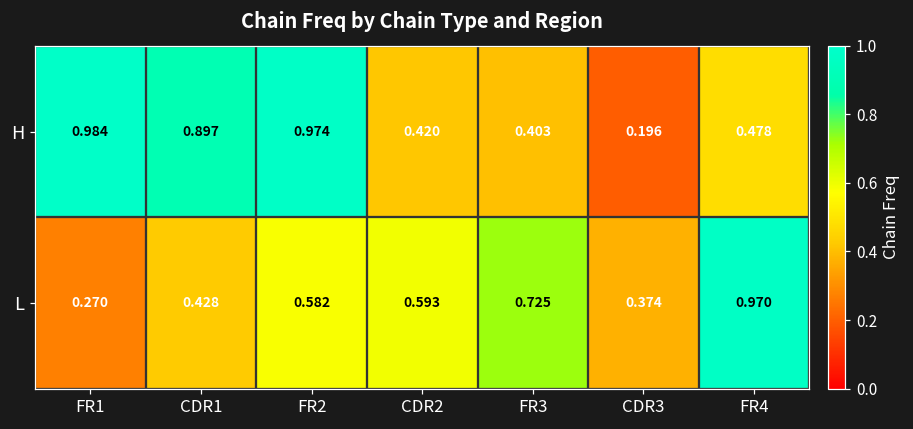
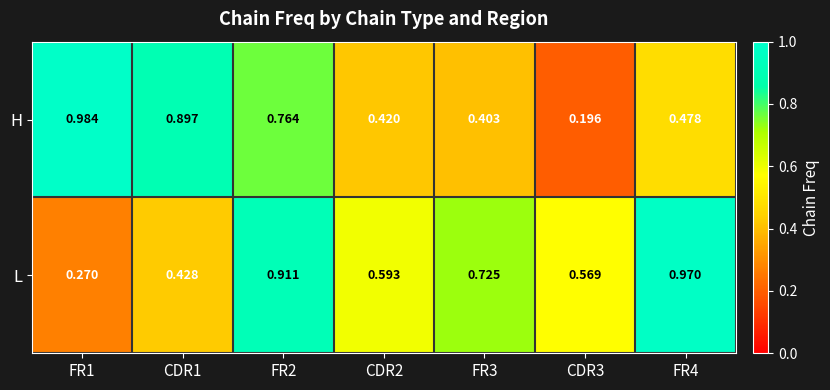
H, FR2: 0.974 -> 0.764
L, FR2: 0.582 -> 0.911
L, CDR3: 0.374 -> 0.569
